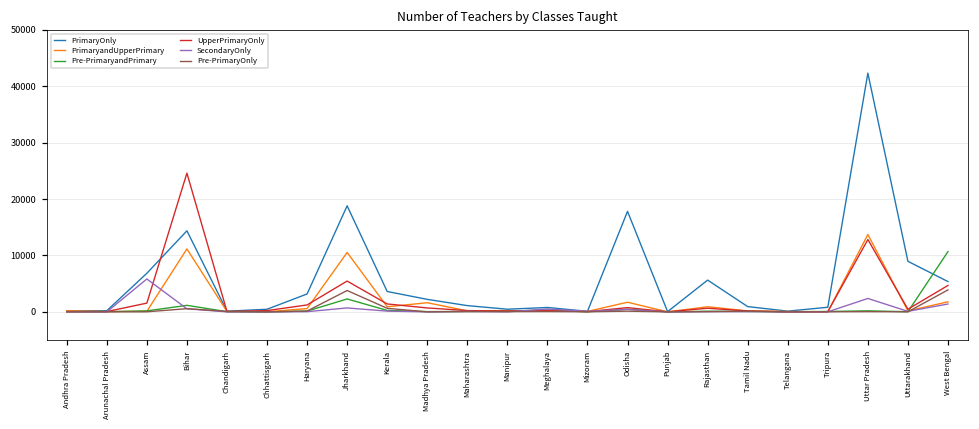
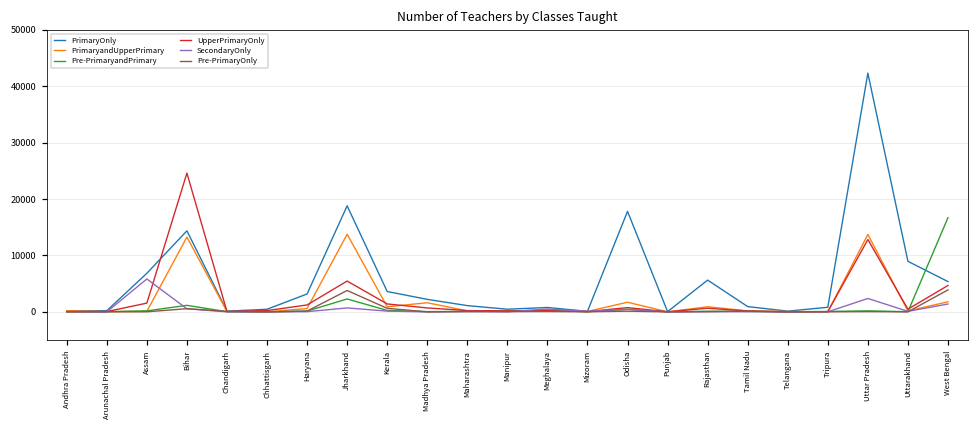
PrimaryandUpperPrimary, Bihar: 11000 -> 13000
PrimaryandUpperPrimary, Jharkhand: 11000 -> 14000
Pre-PrimaryandPrimary, West Bengal: 11000 -> 17000
